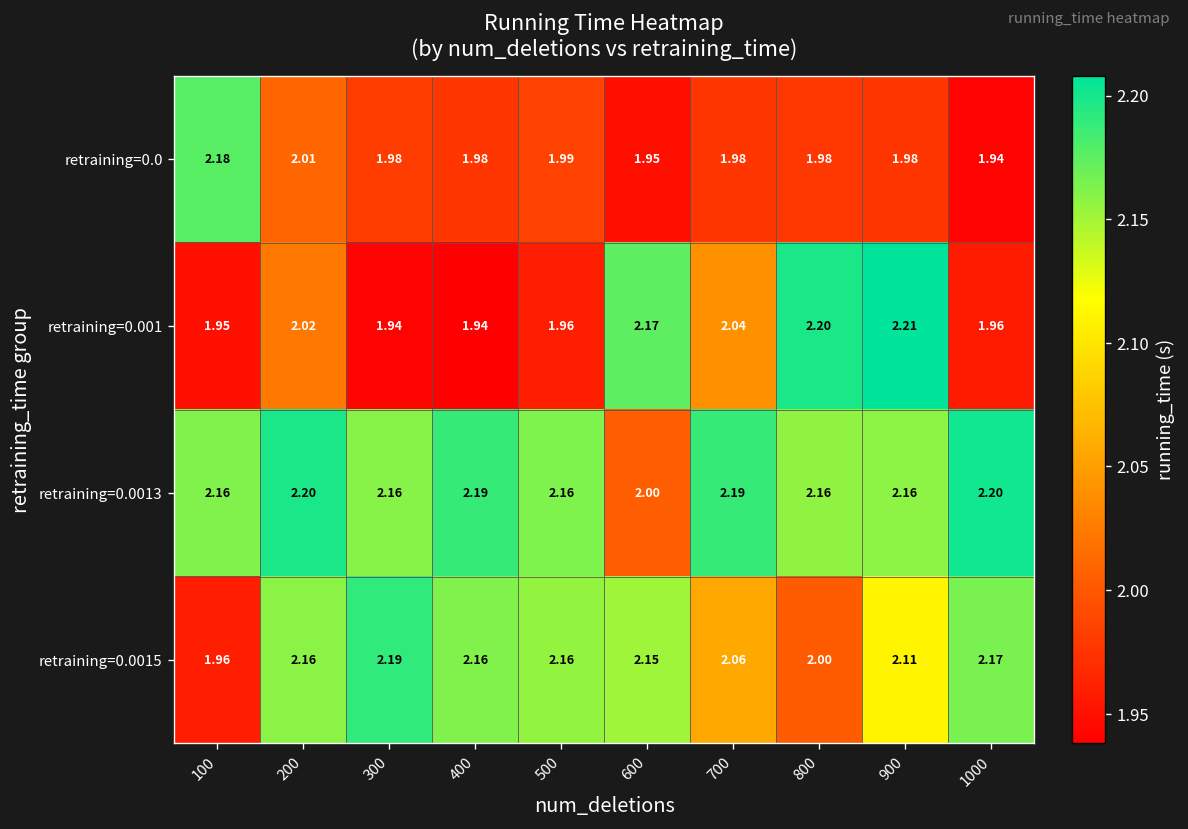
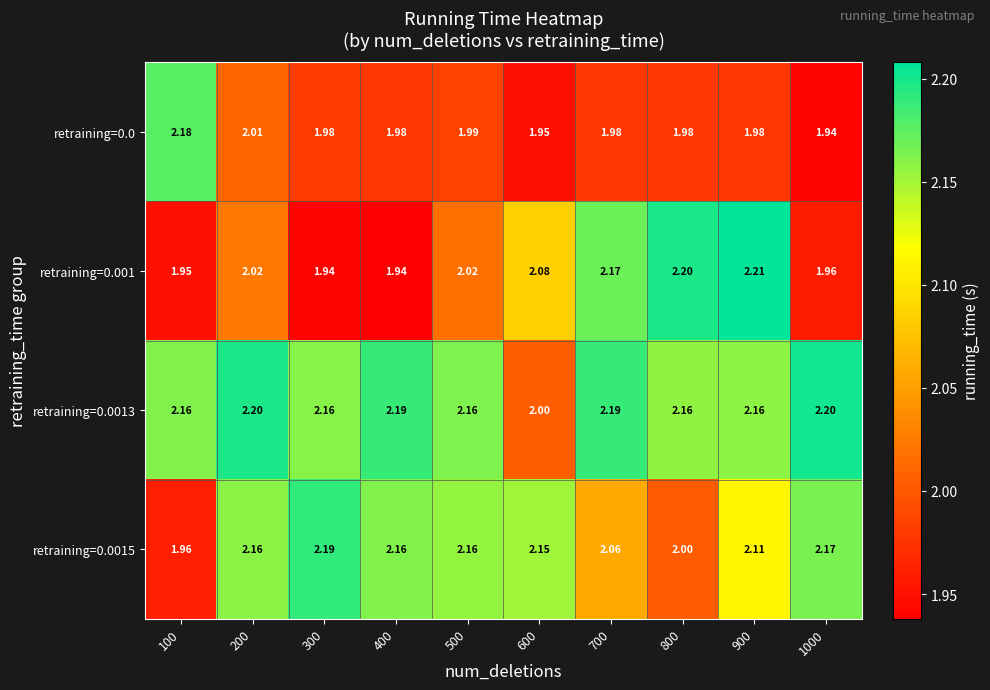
retraining=0.001, 500: 1.96 -> 2.02
retraining=0.001, 600: 2.17 -> 2.08
retraining=0.001, 700: 2.04 -> 2.17
